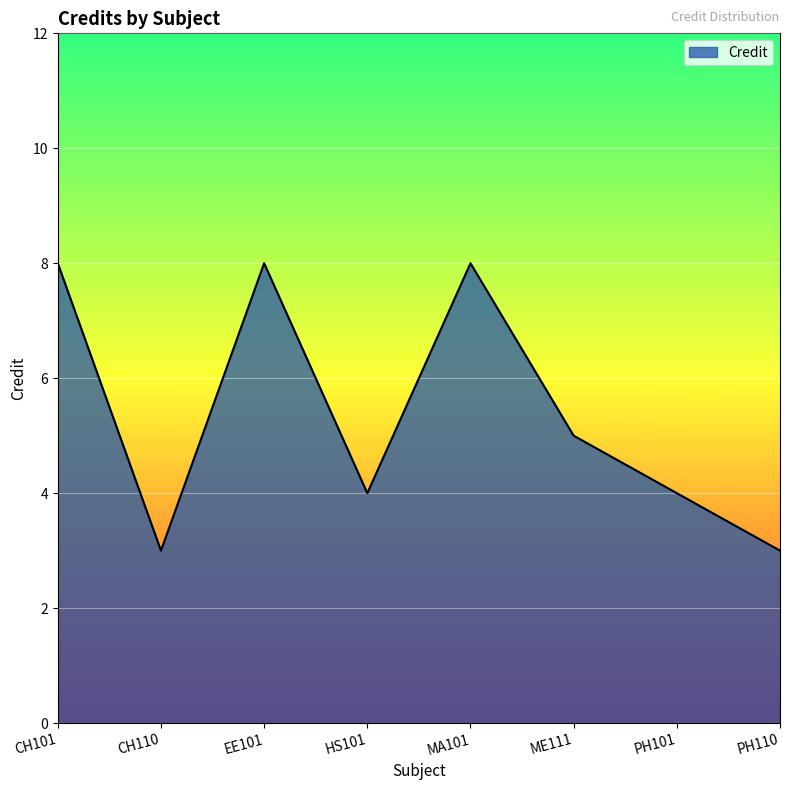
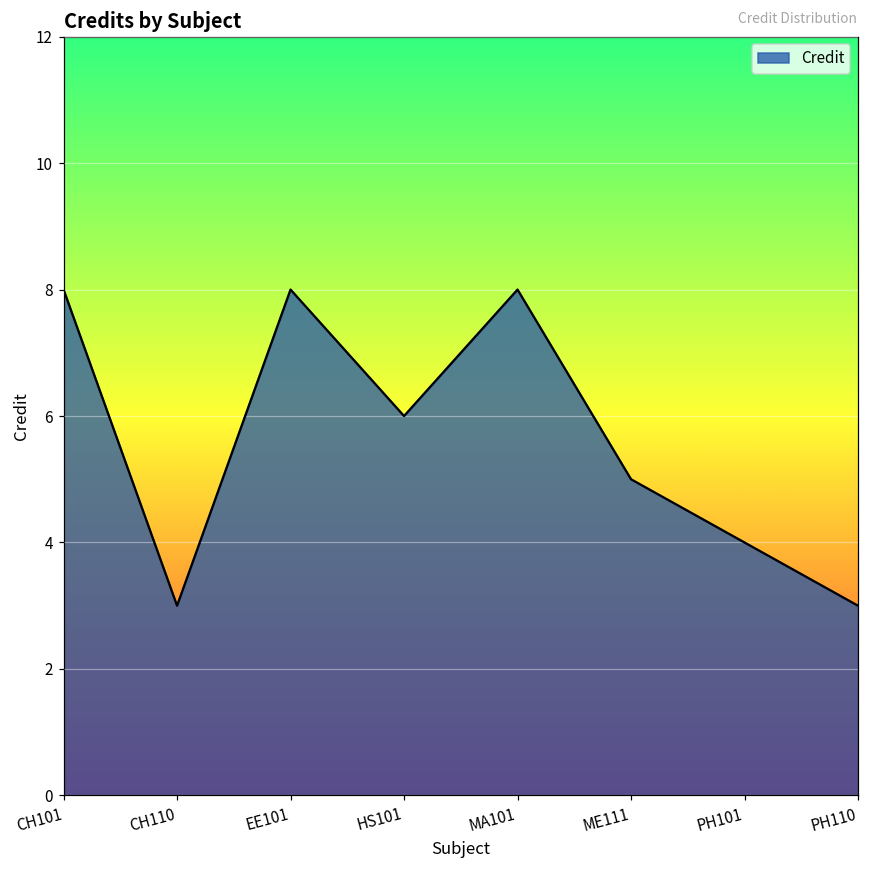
HS101: 4 -> 6
